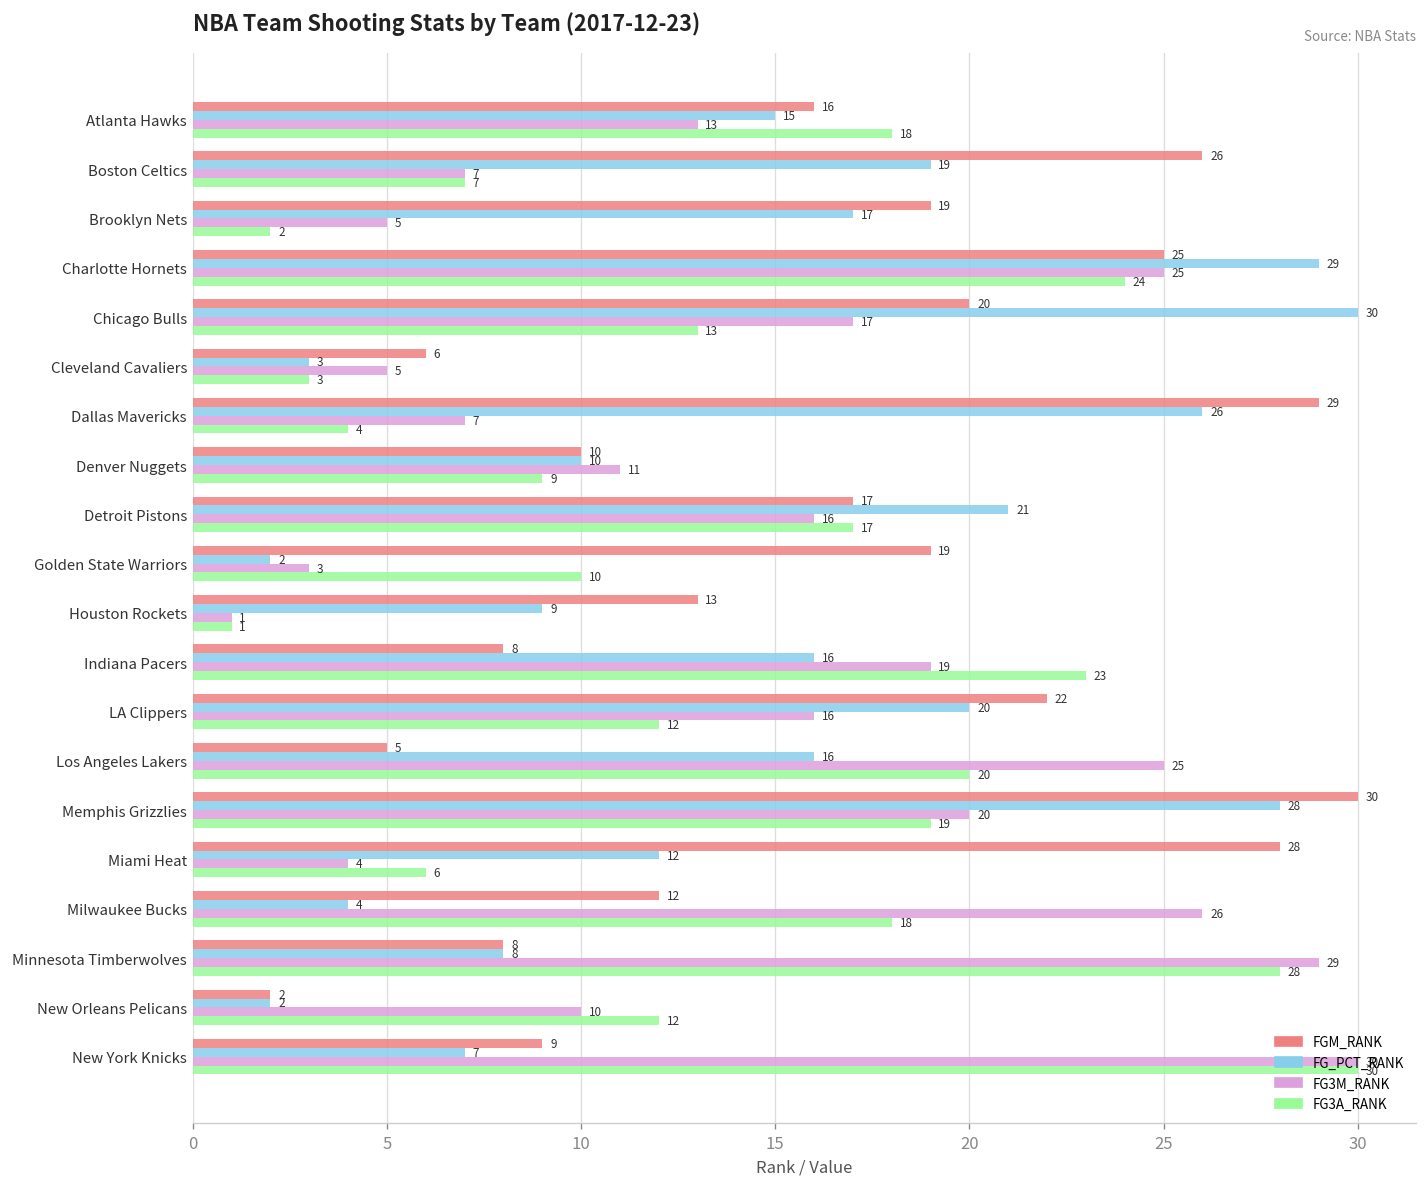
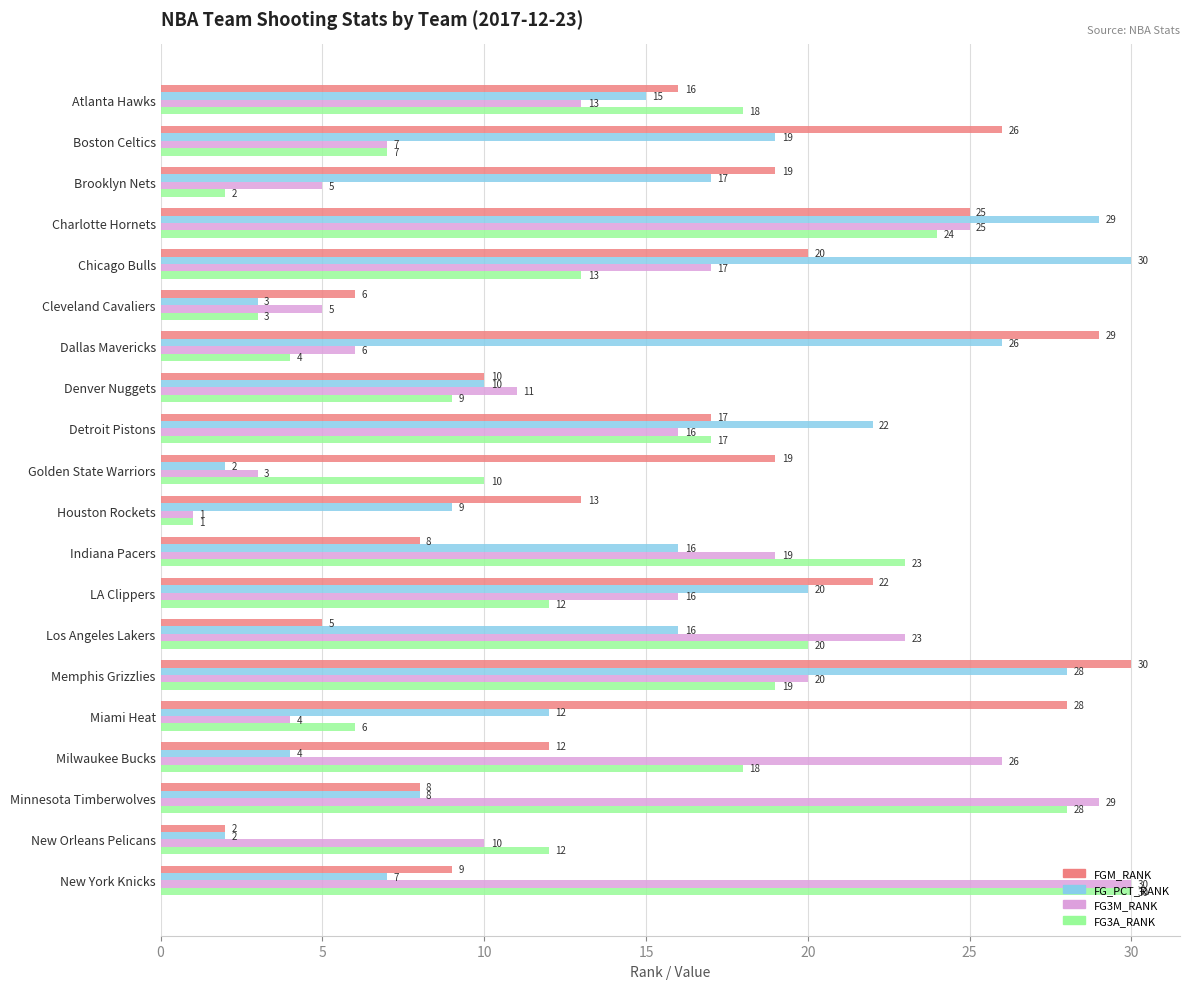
FG3M_RANK, Dallas Mavericks: 7 -> 6
FG_PCT_RANK, Detroit Pistons: 21 -> 22
FG3M_RANK, Los Angeles Lakers: 25 -> 23
